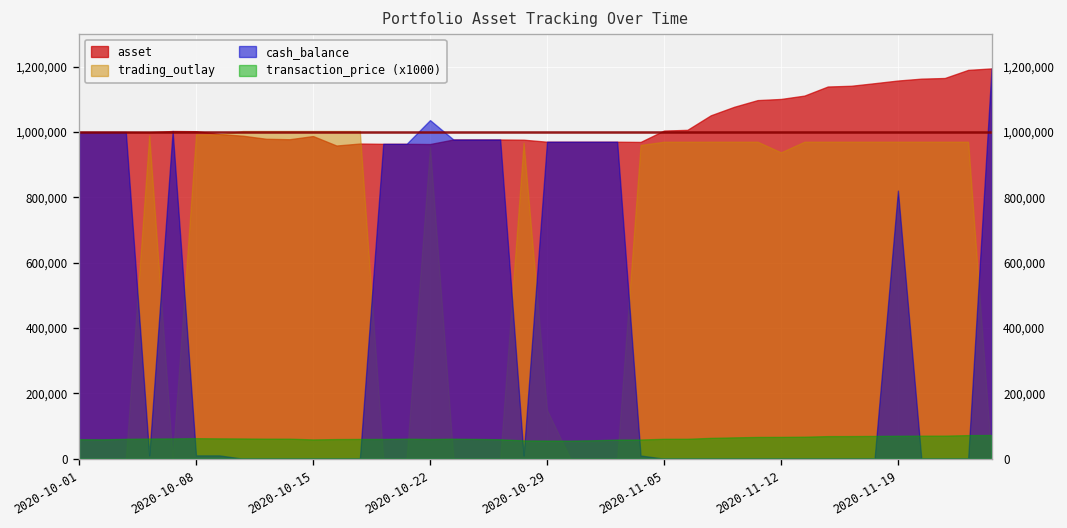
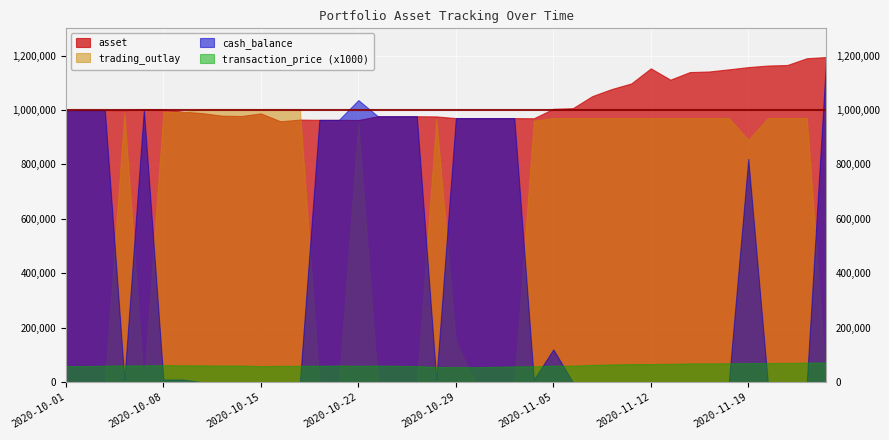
cash_balance, 2020-11-05: 0 -> 120,000
asset, 2020-11-12: 1,100,000 -> 1,150,000
trading_outlay, 2020-11-12: 940,000 -> 970,000
trading_outlay, 2020-11-19: 970,000 -> 890,000
